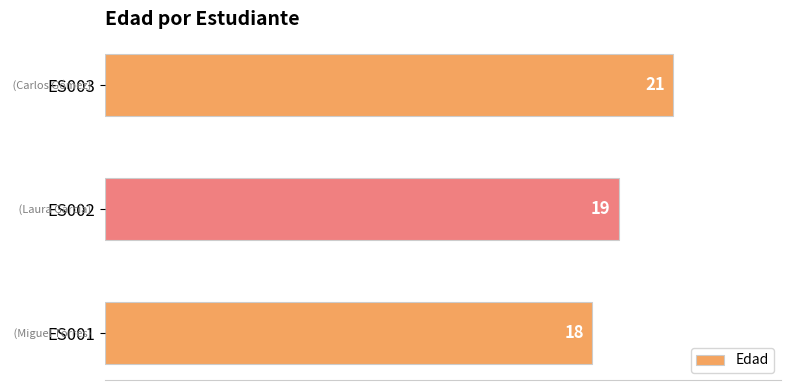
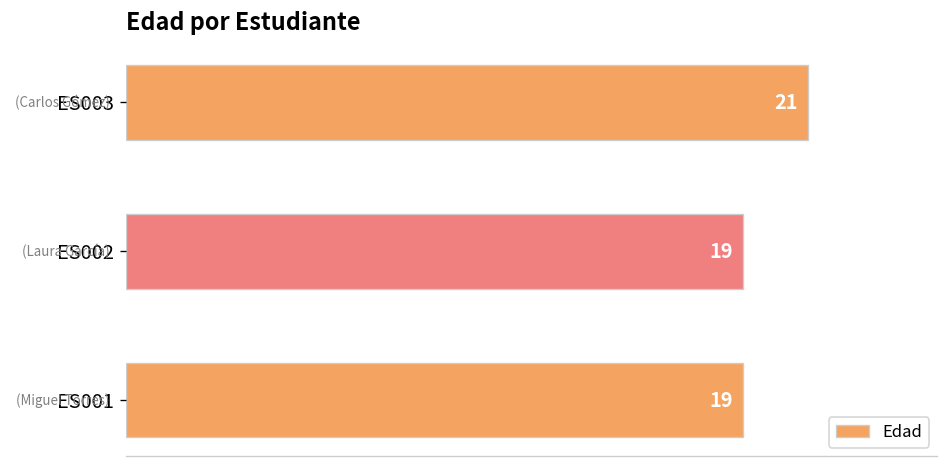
ES001: 18 -> 19
